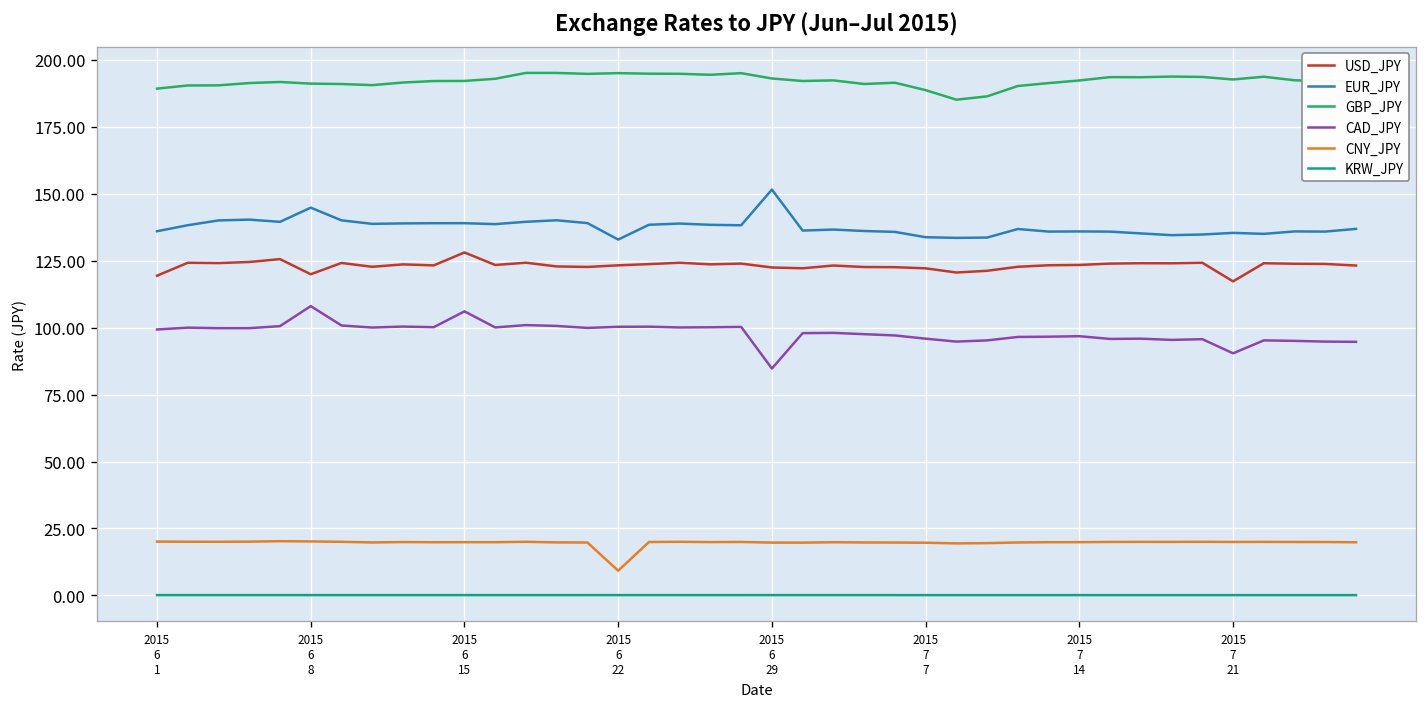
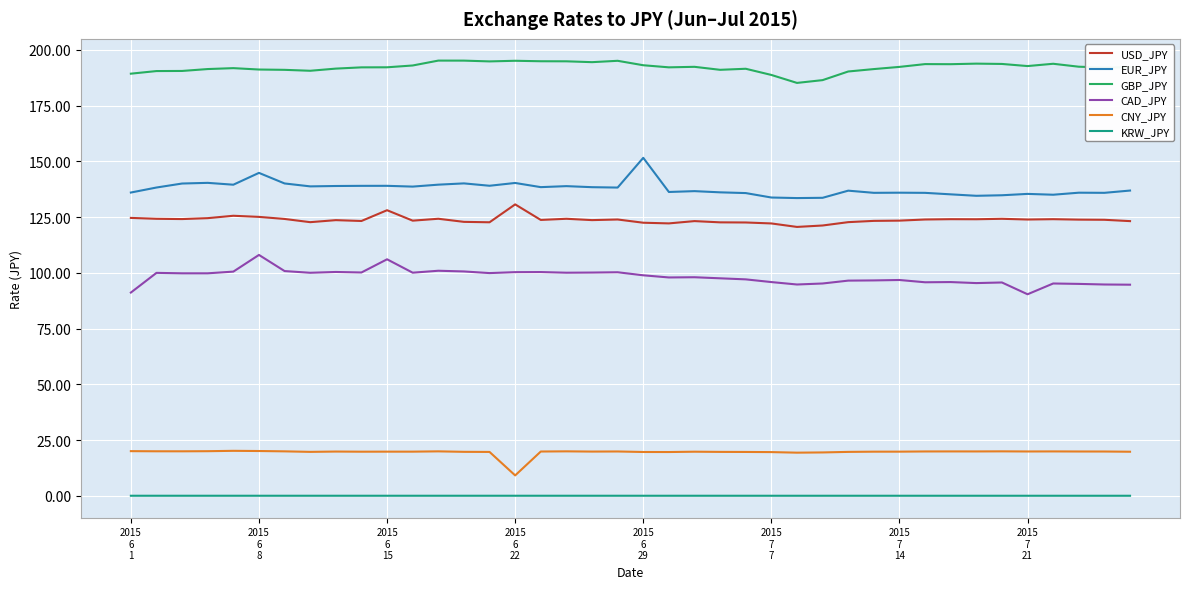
USD_JPY, 2015 6 1: 119 -> 125
CAD_JPY, 2015 6 1: 99 -> 91
USD_JPY, 2015 6 8: 120 -> 125
USD_JPY, 2015 6 22: 123 -> 131
EUR_JPY, 2015 6 22: 133 -> 140
CAD_JPY, 2015 6 29: 85 -> 99
USD_JPY, 2015 7 21: 117 -> 124
